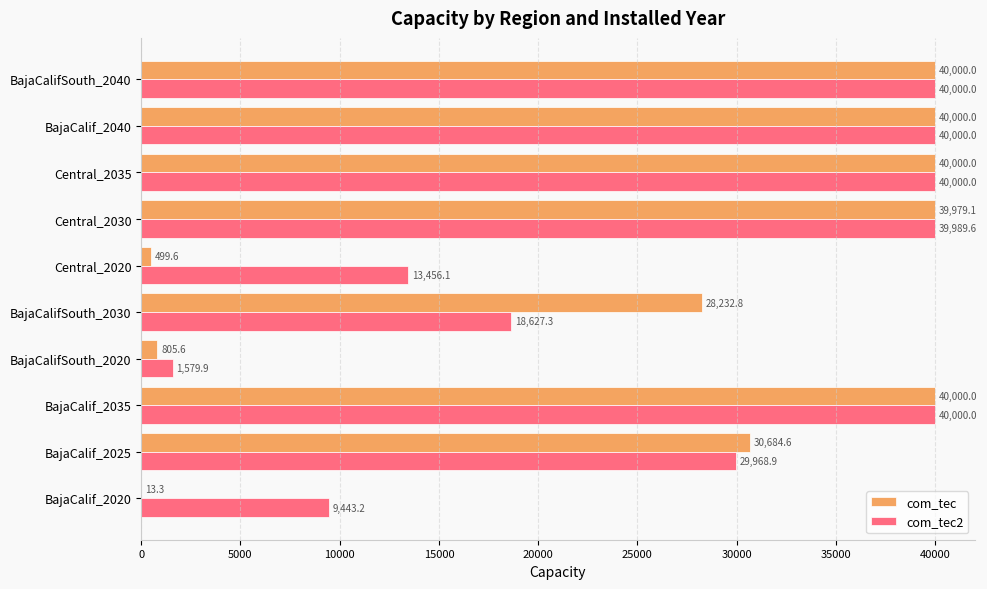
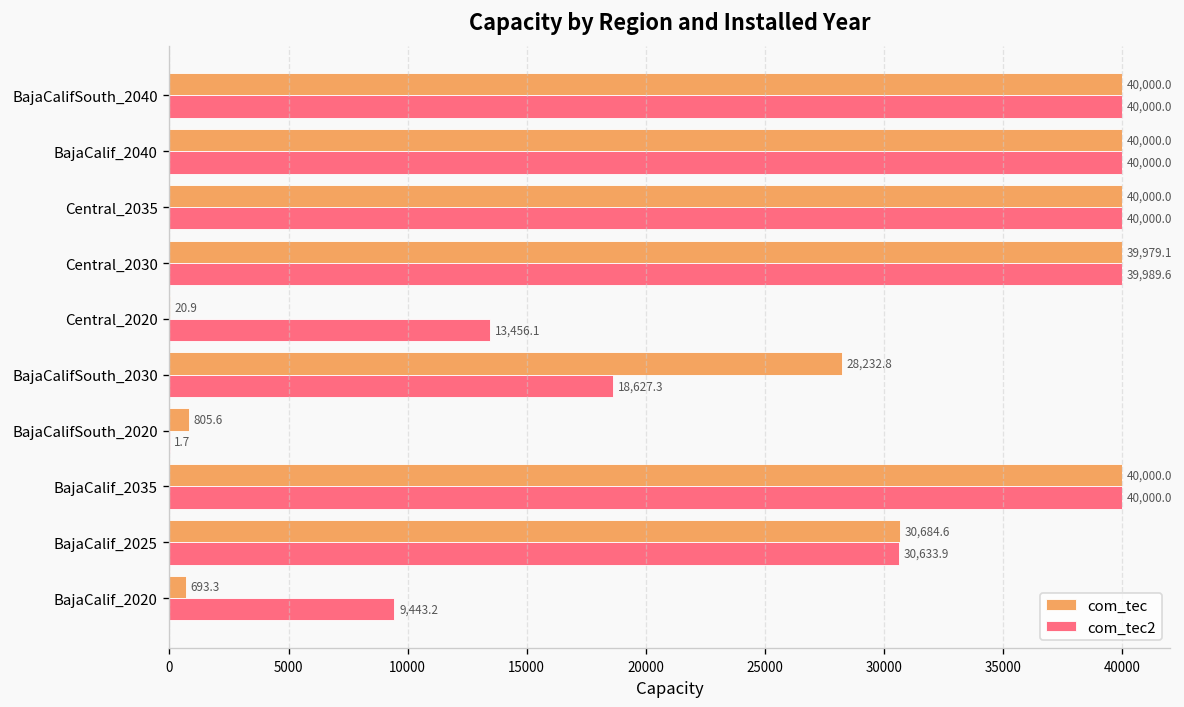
com_tec, Central_2020: 499.6 -> 20.9
com_tec2, BajaCalifSouth_2020: 1,579.9 -> 1.7
com_tec2, BajaCalif_2025: 29,968.9 -> 30,633.9
com_tec, BajaCalif_2020: 13.3 -> 693.3
